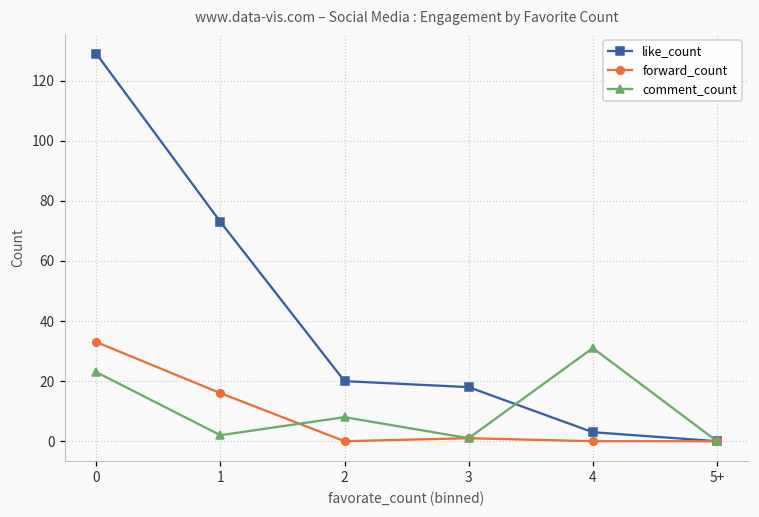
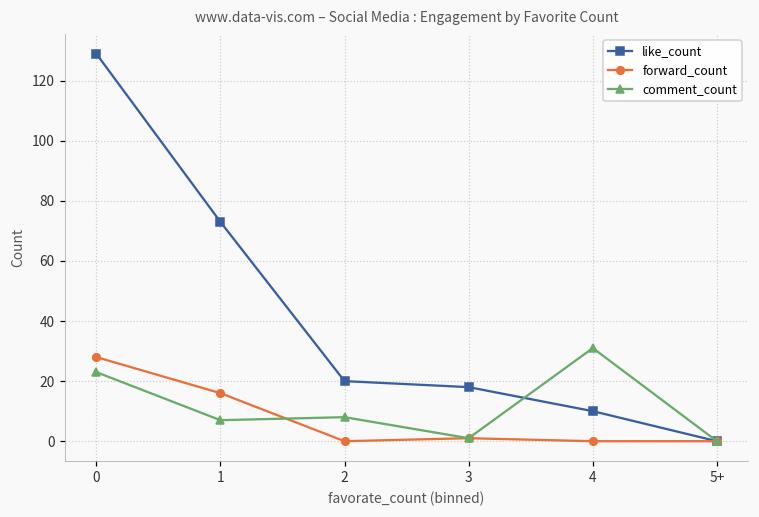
forward_count, 0: 33 -> 28
comment_count, 1: 2 -> 7
like_count, 4: 3 -> 10
